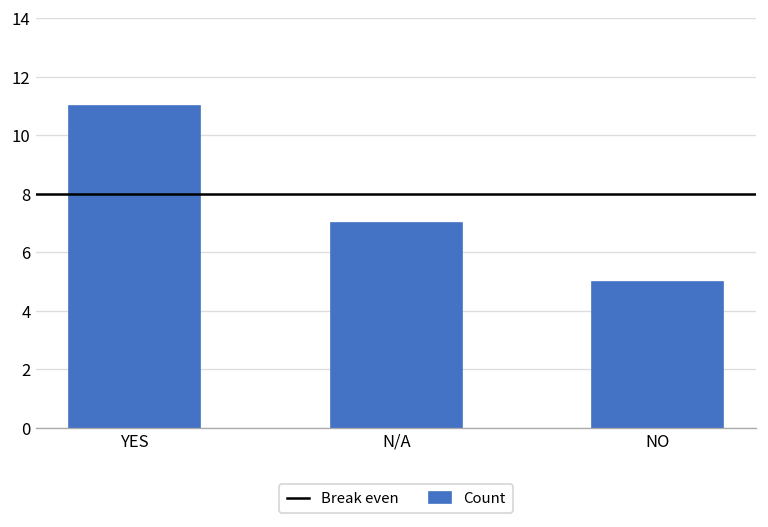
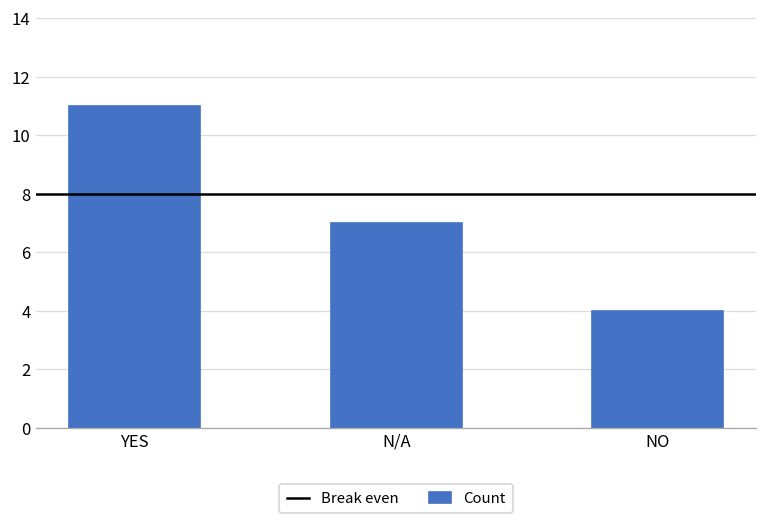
NO: 5 -> 4
